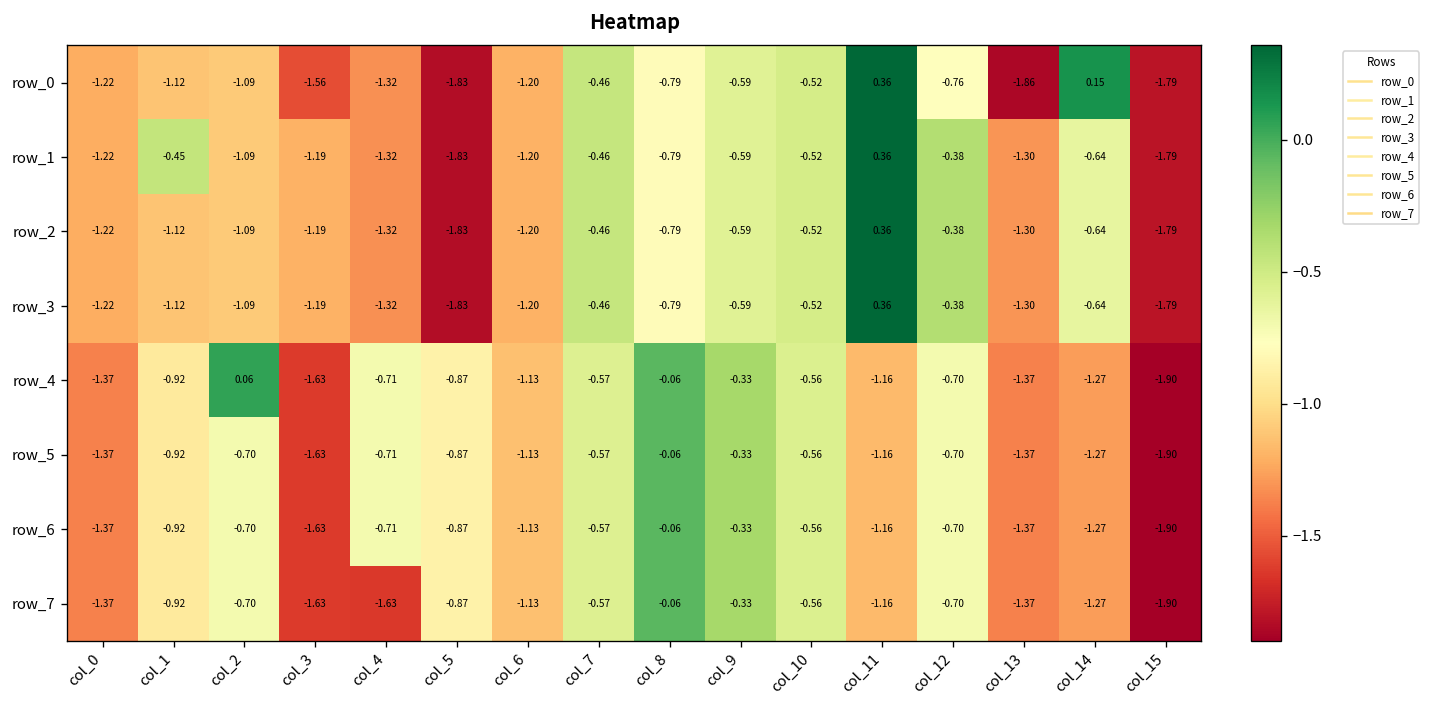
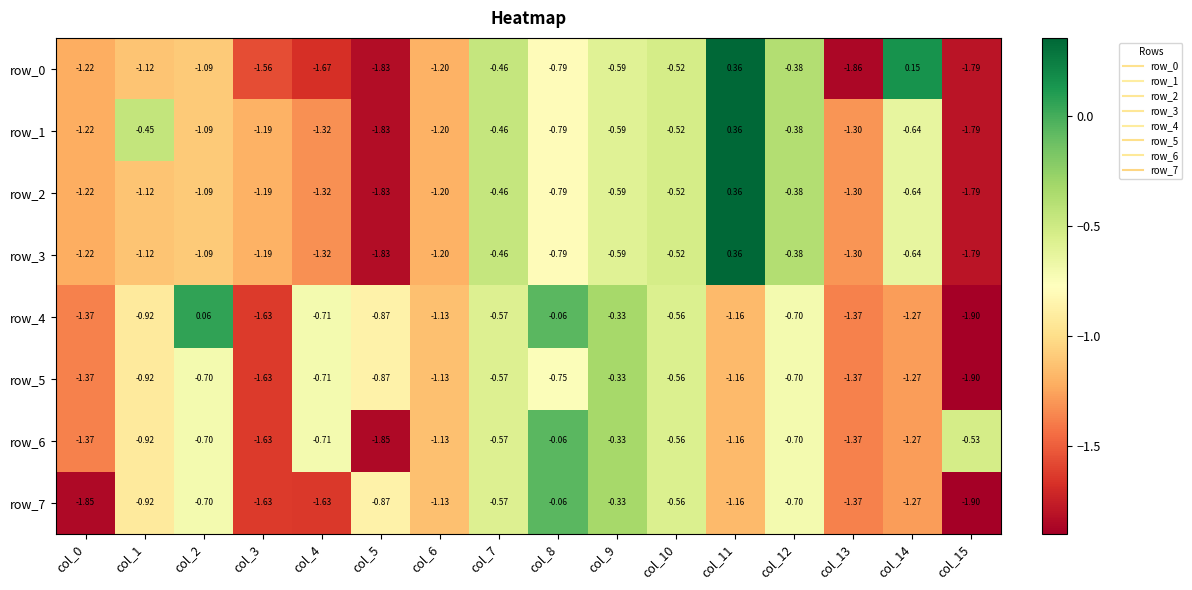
row_0, col_4: -1.32 -> -1.67
row_0, col_12: -0.76 -> -0.38
row_5, col_8: -0.06 -> -0.75
row_6, col_5: -0.87 -> -1.85
row_6, col_15: -1.90 -> -0.53
row_7, col_0: -1.37 -> -1.85
